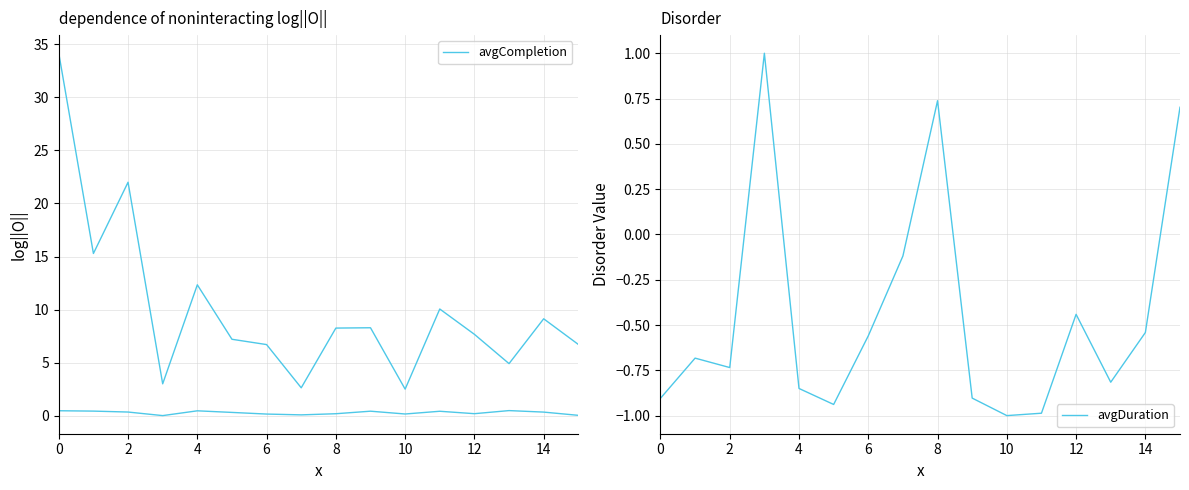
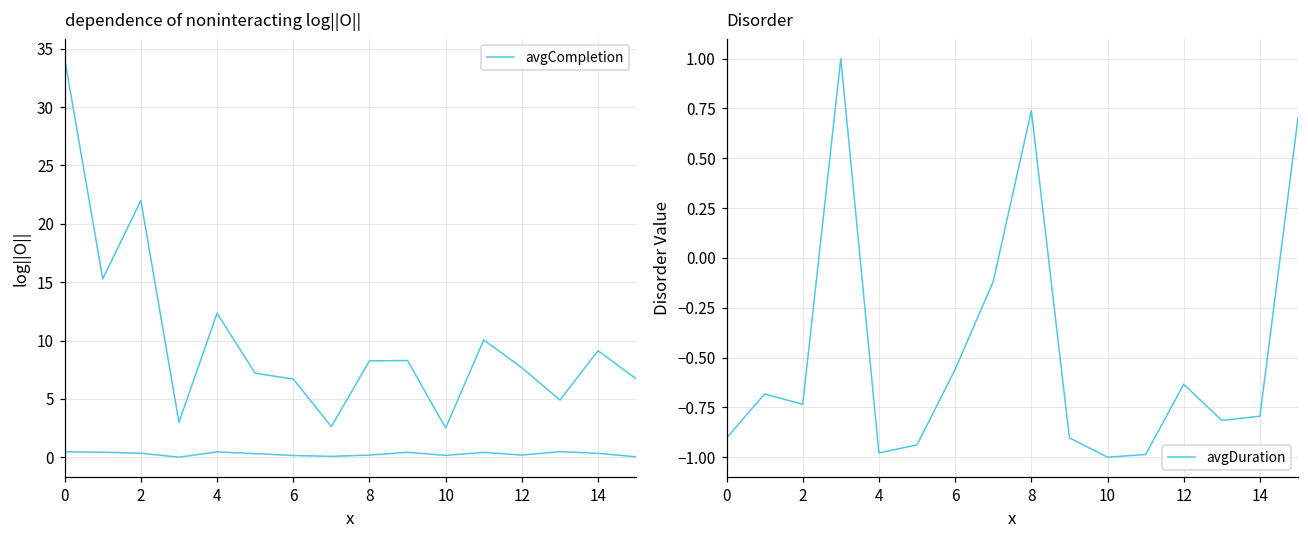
Disorder, 4: -0.85 -> -0.98
Disorder, 12: -0.44 -> -0.63
Disorder, 14: -0.54 -> -0.79
